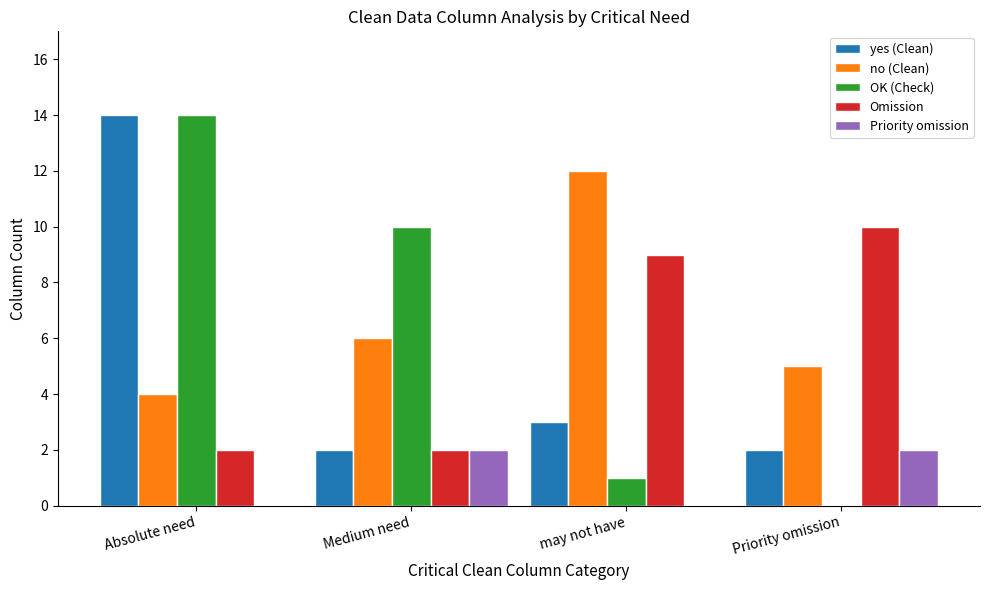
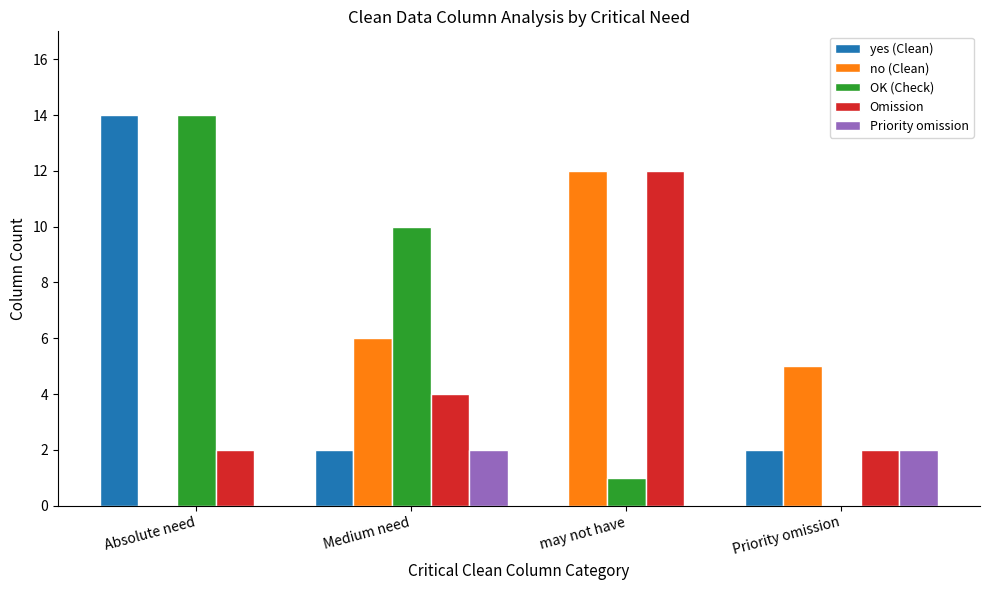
no (Clean), Absolute need: 4 -> 0
Omission, Medium need: 2 -> 4
yes (Clean), may not have: 3 -> 0
Omission, may not have: 9 -> 12
Omission, Priority omission: 10 -> 2
